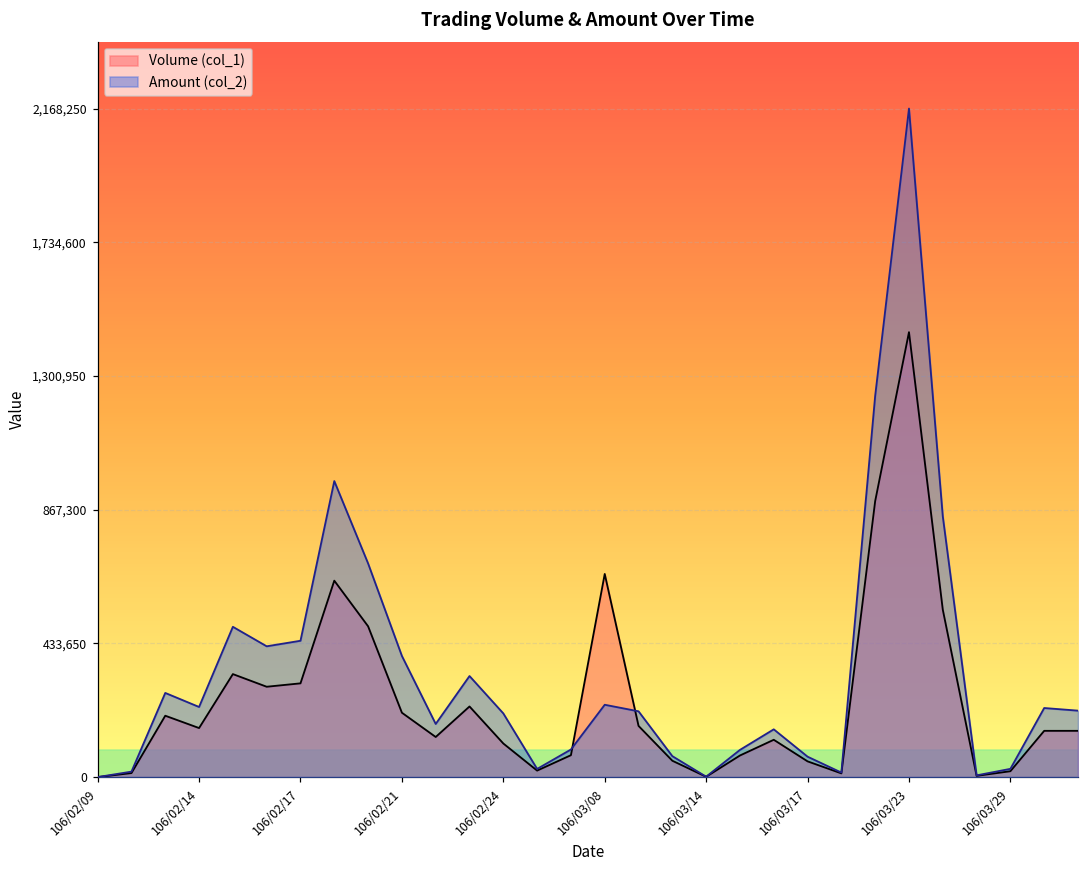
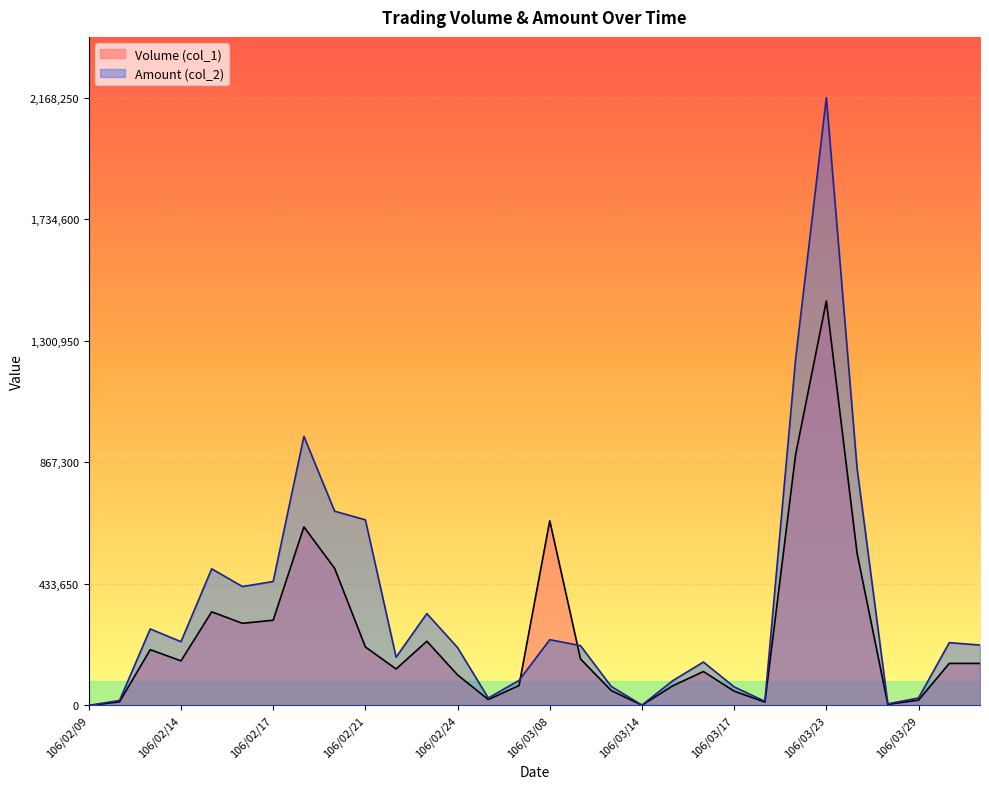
Amount (col_2), 106/02/21: 390,000 -> 660,000
